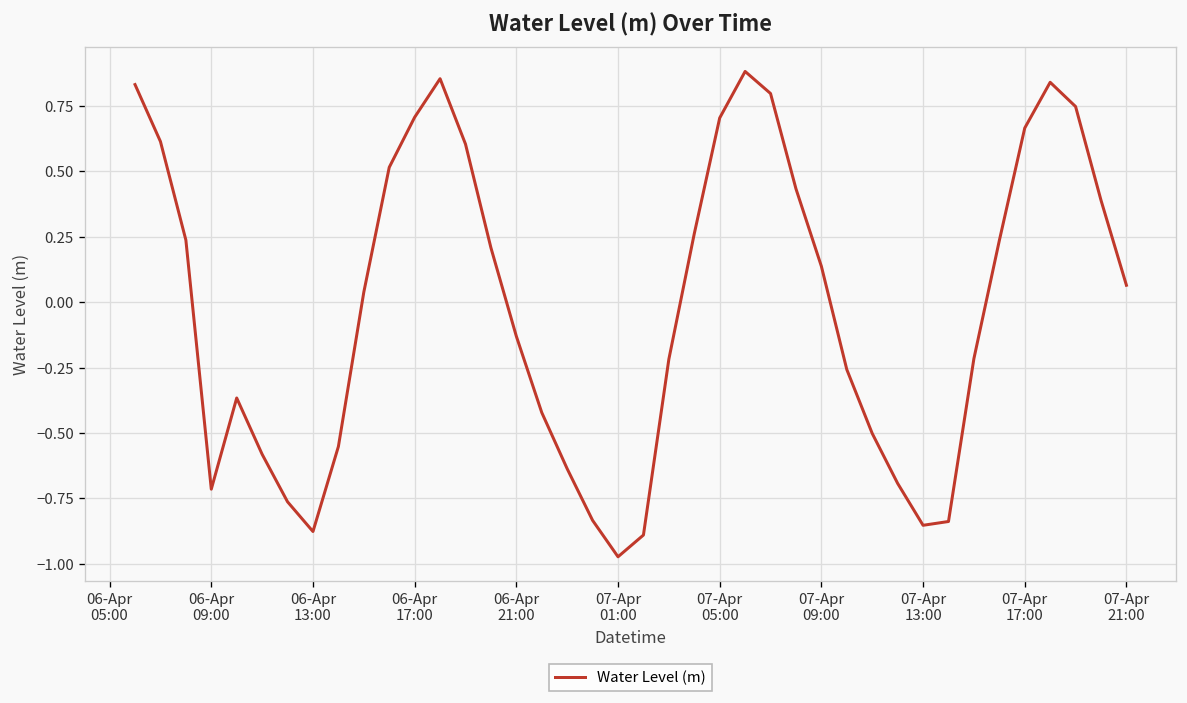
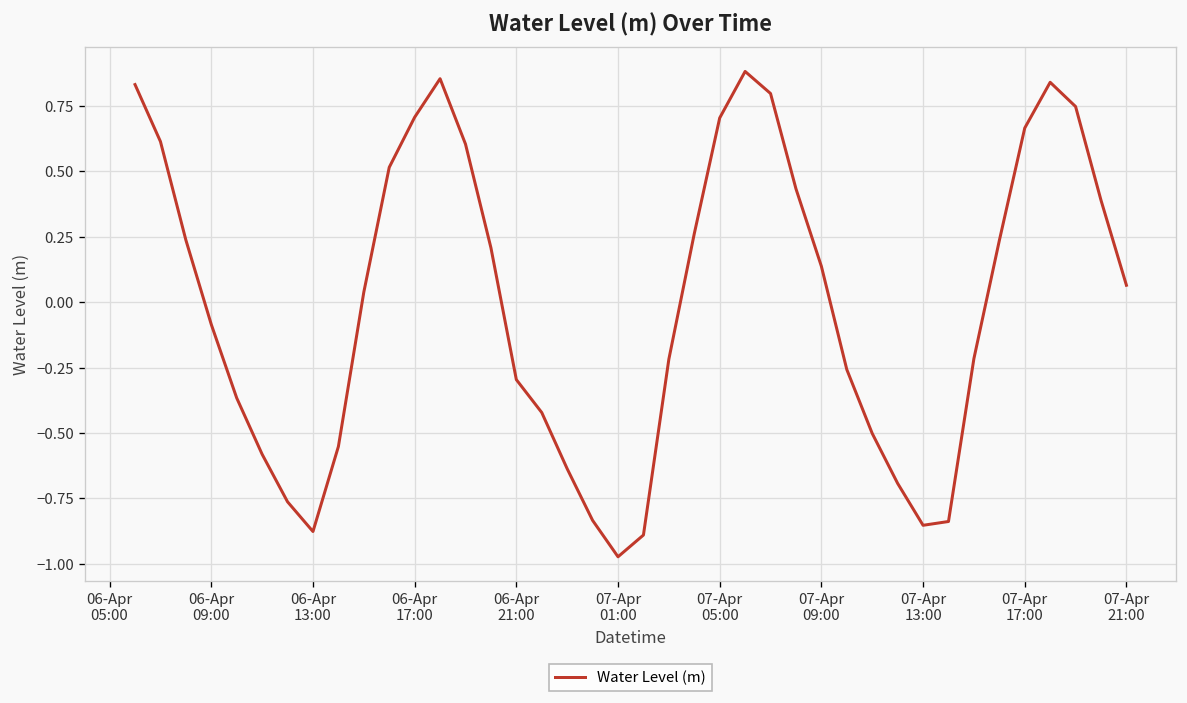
06-Apr 09:00: -0.71 -> -0.09
06-Apr 21:00: -0.13 -> -0.30
